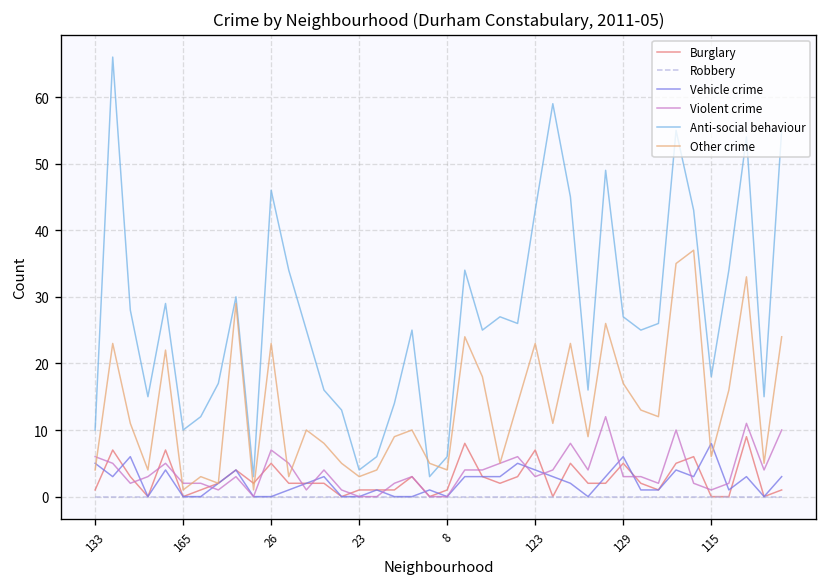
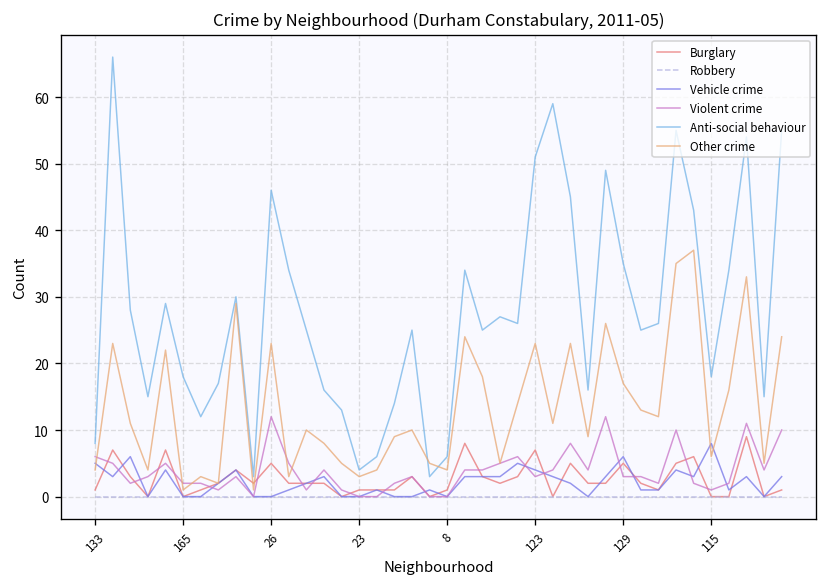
Anti-social behaviour, 133: 10 -> 8
Anti-social behaviour, 165: 10 -> 18
Violent crime, 26: 7 -> 12
Anti-social behaviour, 123: 43 -> 51
Anti-social behaviour, 129: 27 -> 35
